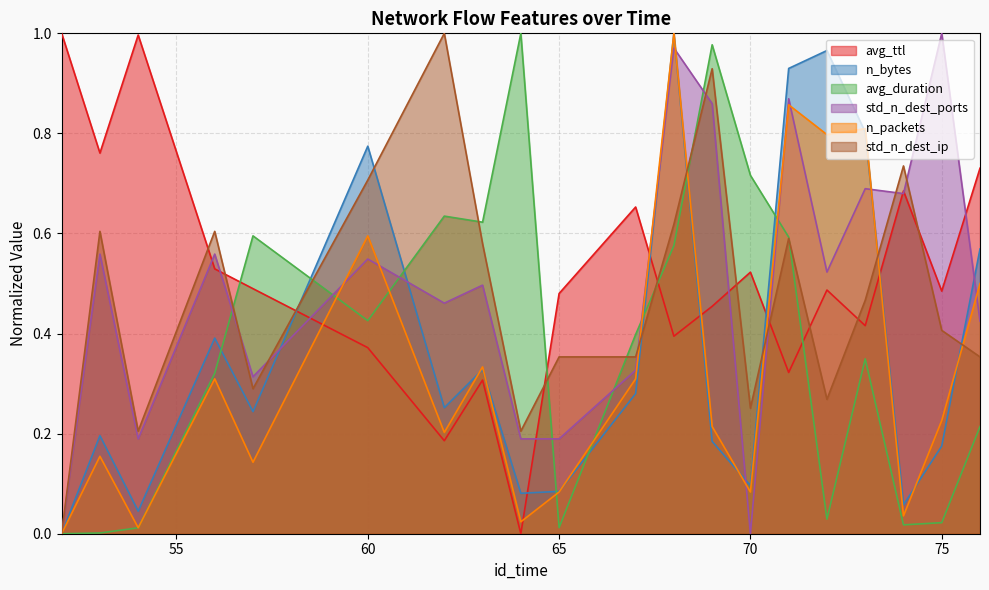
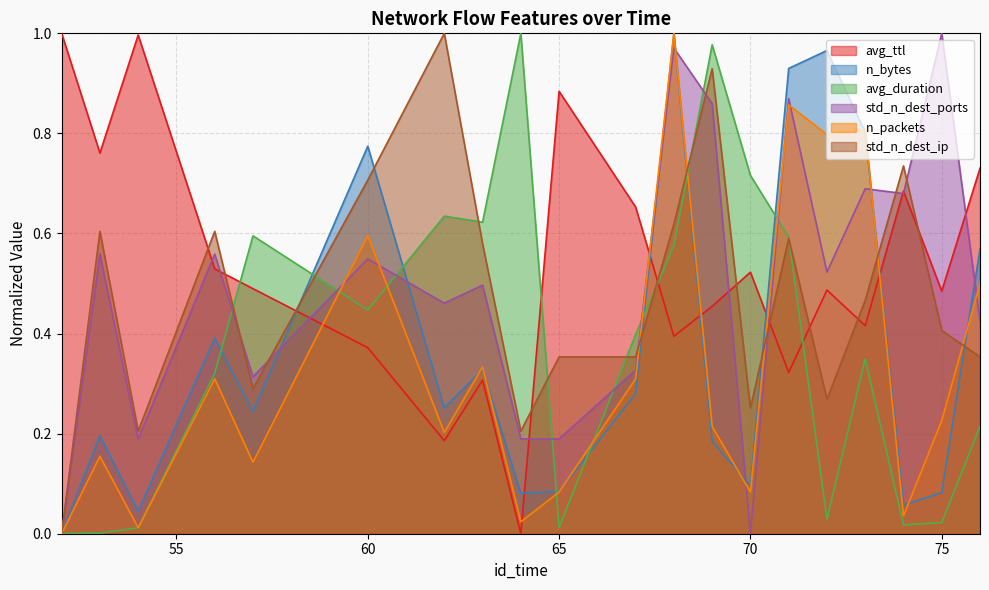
avg_duration, 60: 0.43 -> 0.45
avg_ttl, 65: 0.48 -> 0.88
n_bytes, 75: 0.18 -> 0.08
